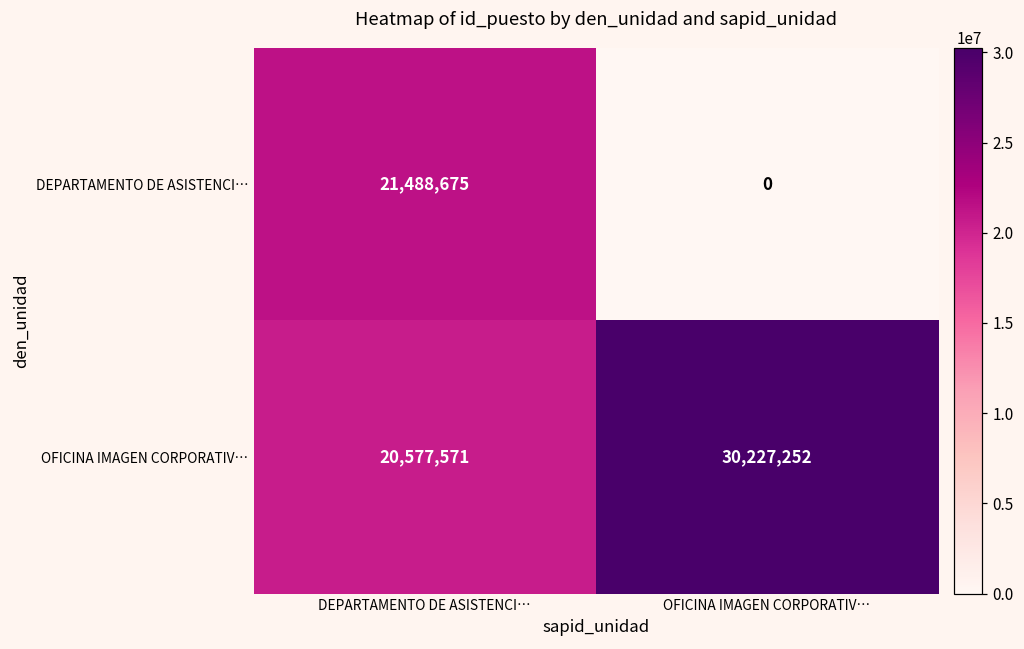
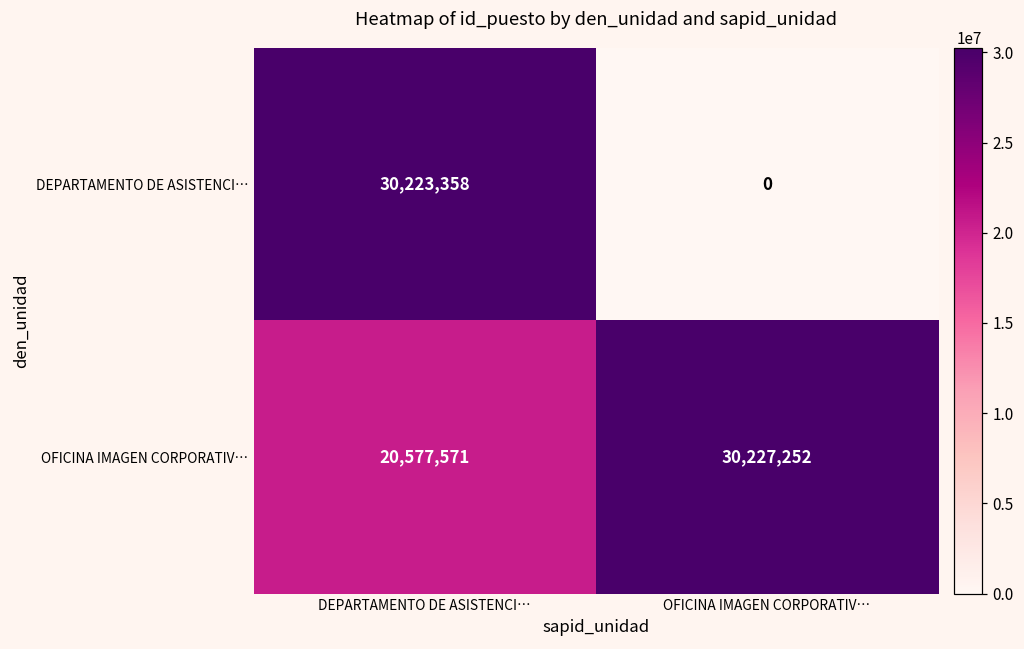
DEPARTAMENTO DE ASISTENCI…, DEPARTAMENTO DE ASISTENCI…: 21,488,675 -> 30,223,358
